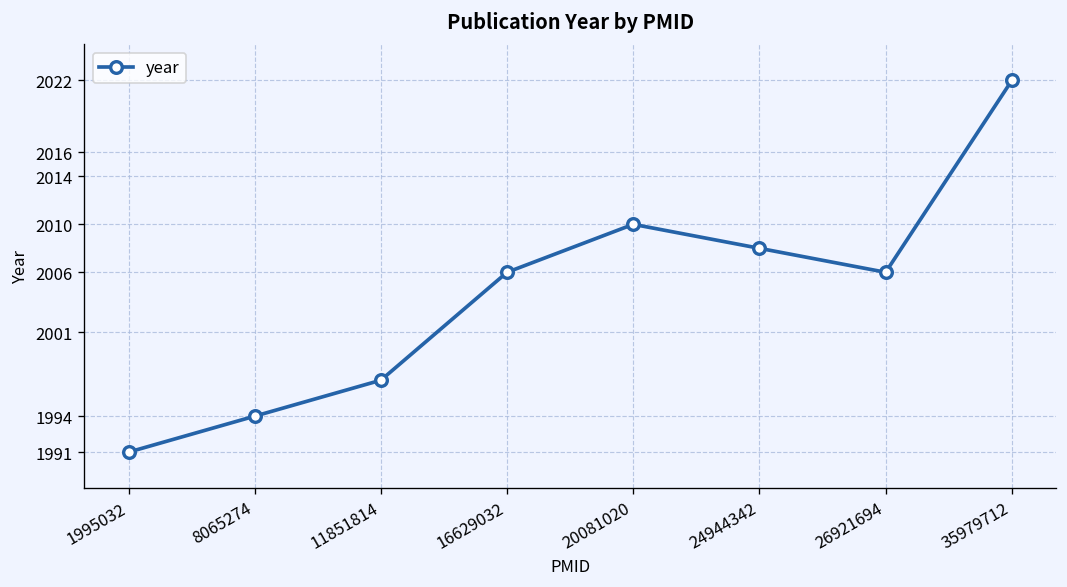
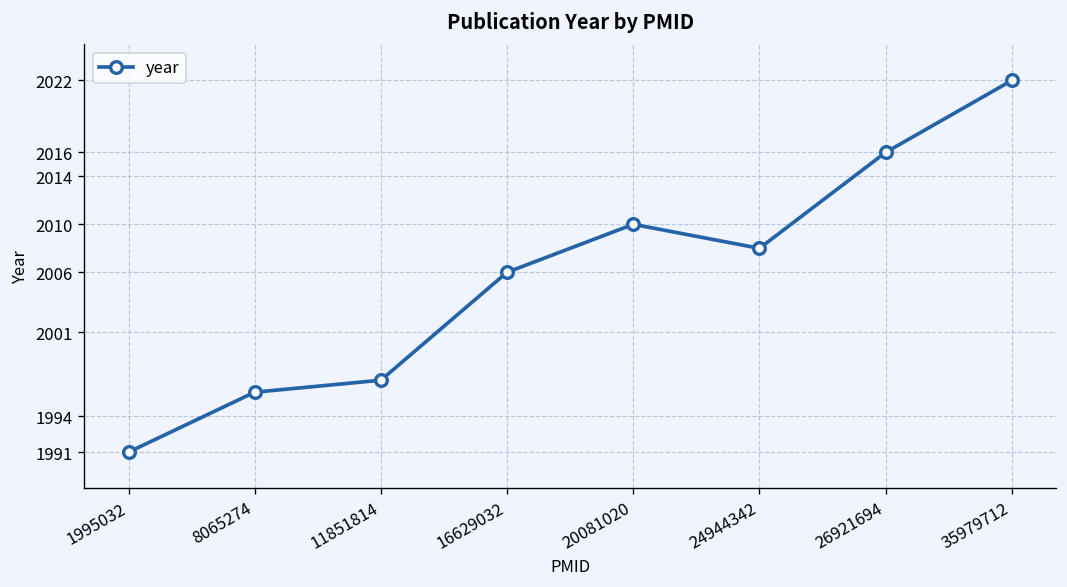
8065274: 1994 -> 1996
26921694: 2006 -> 2016
